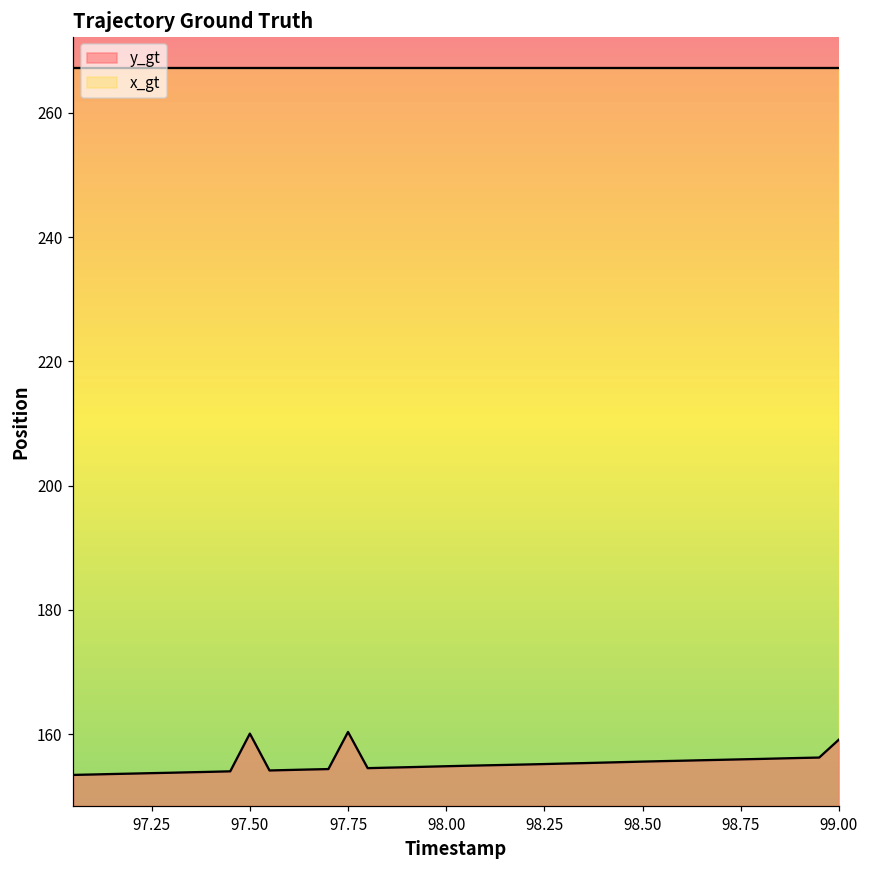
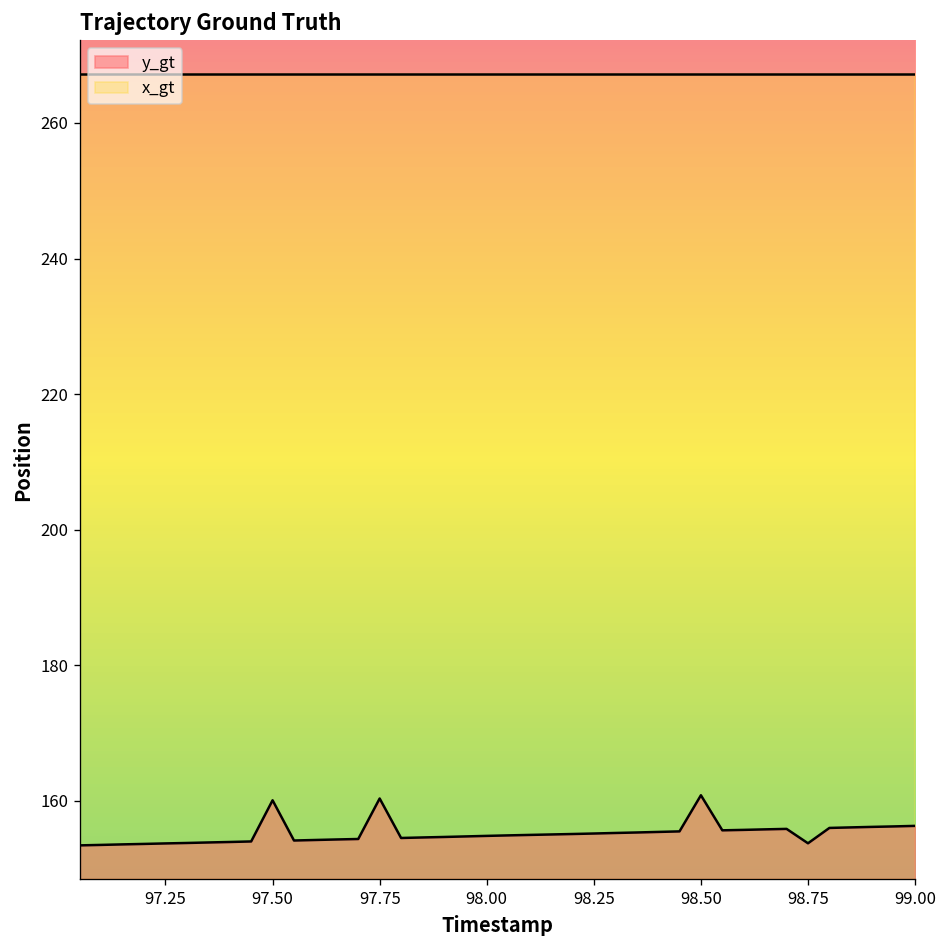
y_gt, 98.50: 156 -> 161
y_gt, 98.75: 156 -> 154
y_gt, 99.00: 159 -> 156
